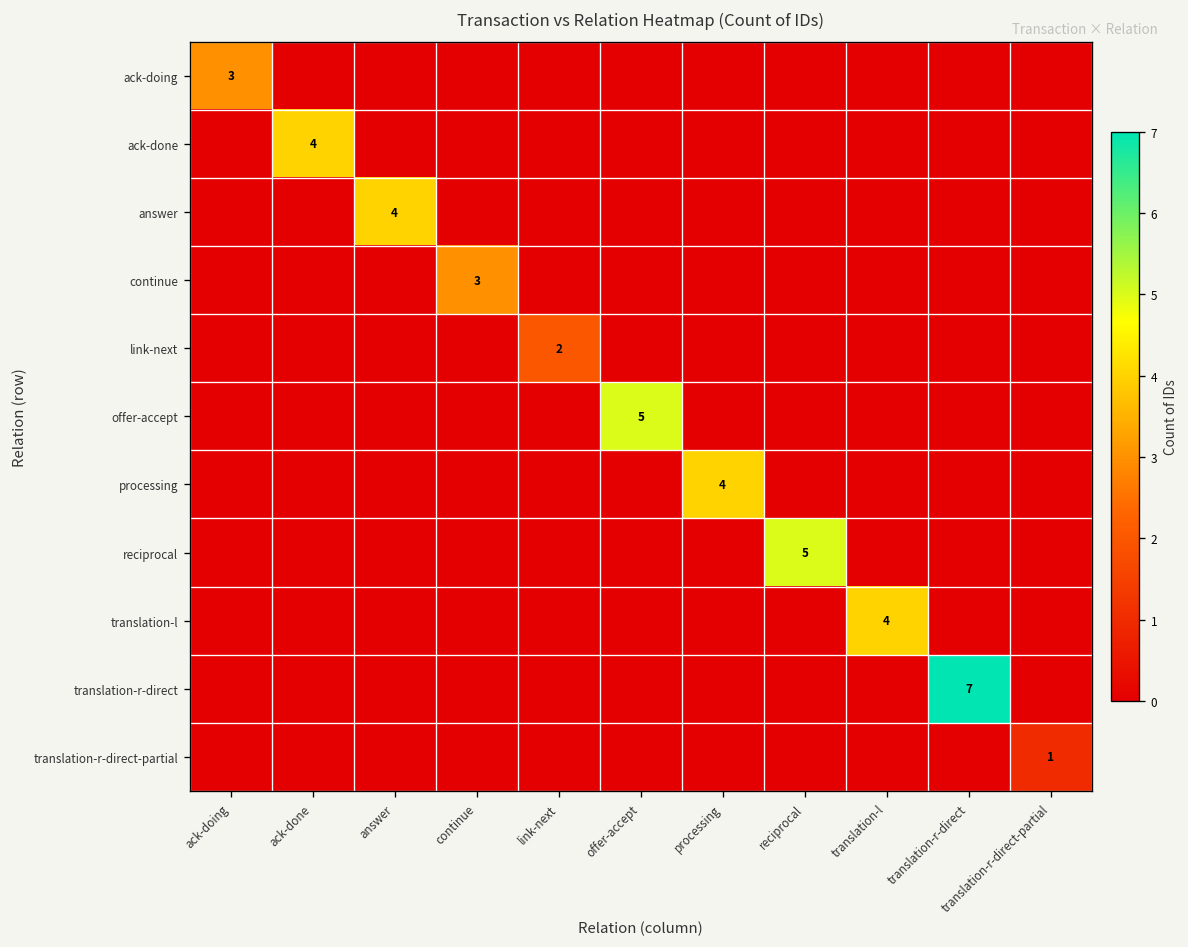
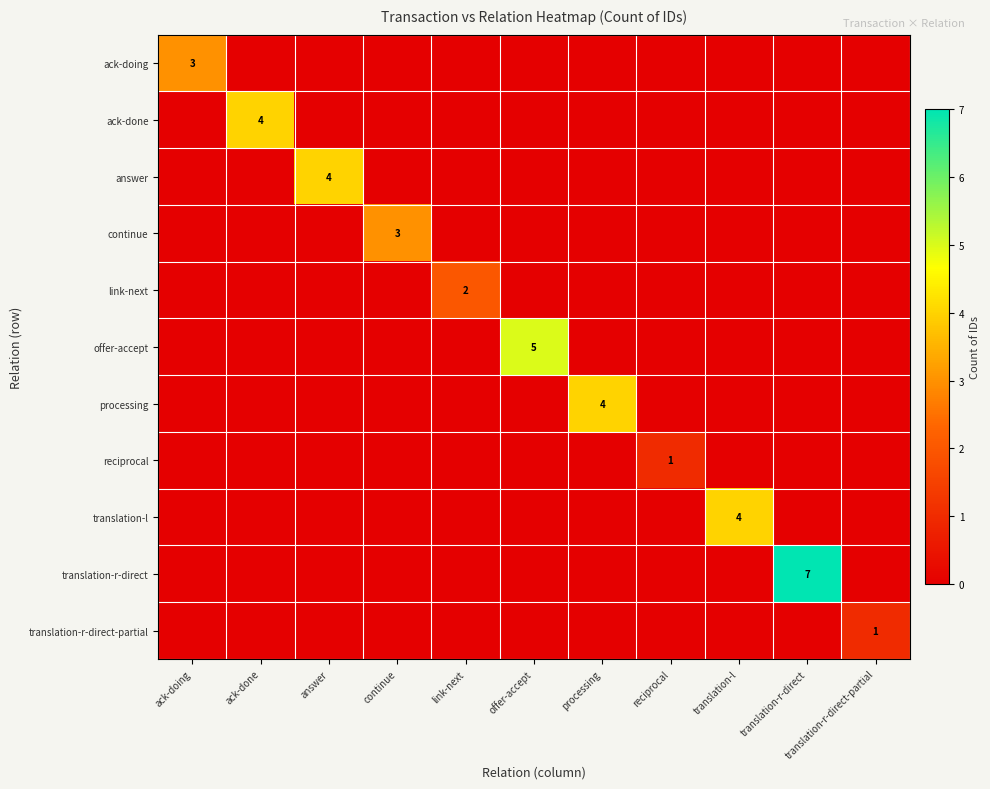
reciprocal, reciprocal: 5 -> 1
